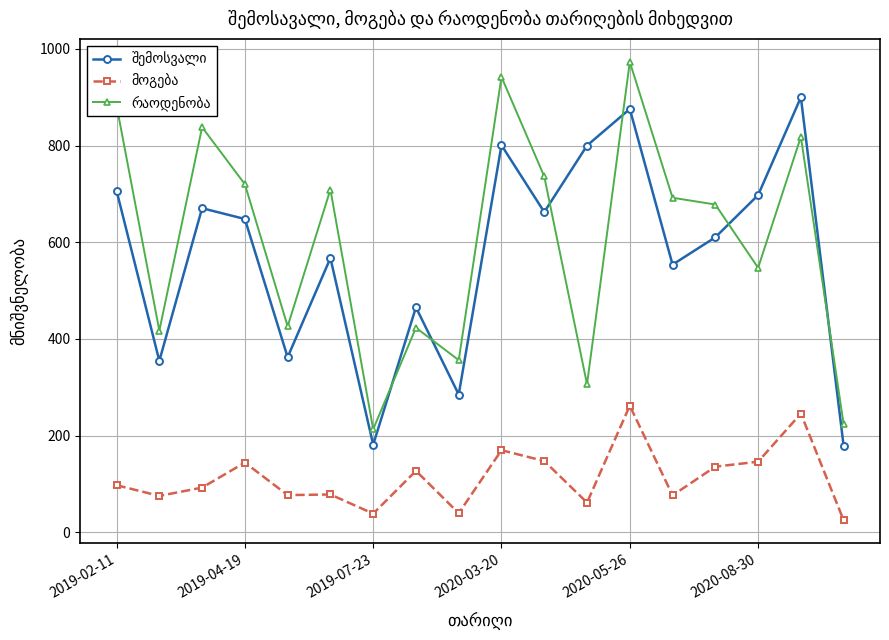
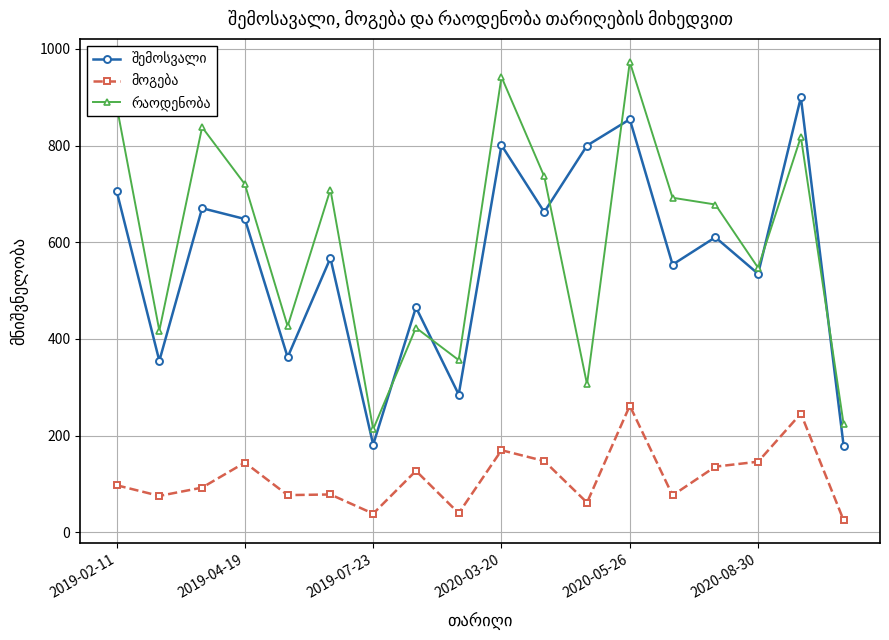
შემოსვალი, 2020-05-26: 880 -> 850
შემოსვალი, 2020-08-30: 700 -> 530
